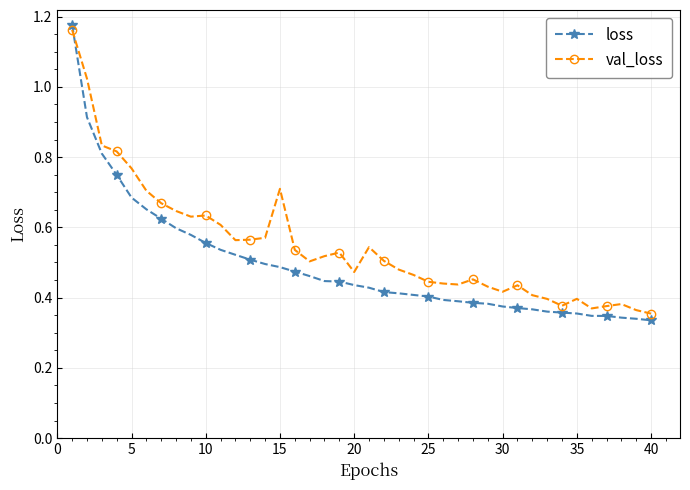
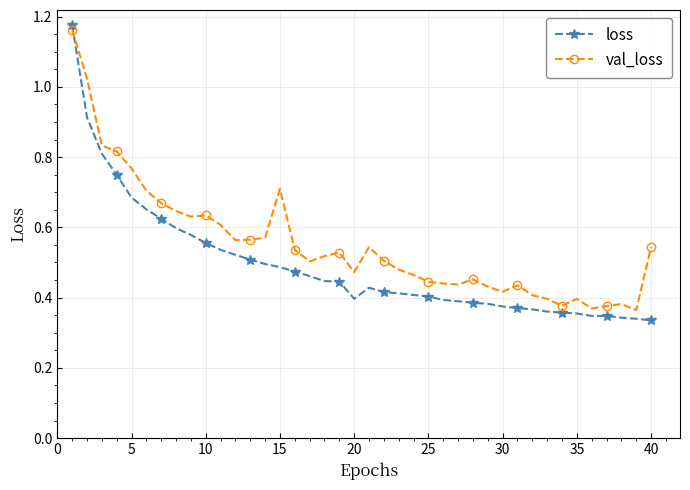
loss, 20: 0.44 -> 0.40
val_loss, 40: 0.35 -> 0.54
